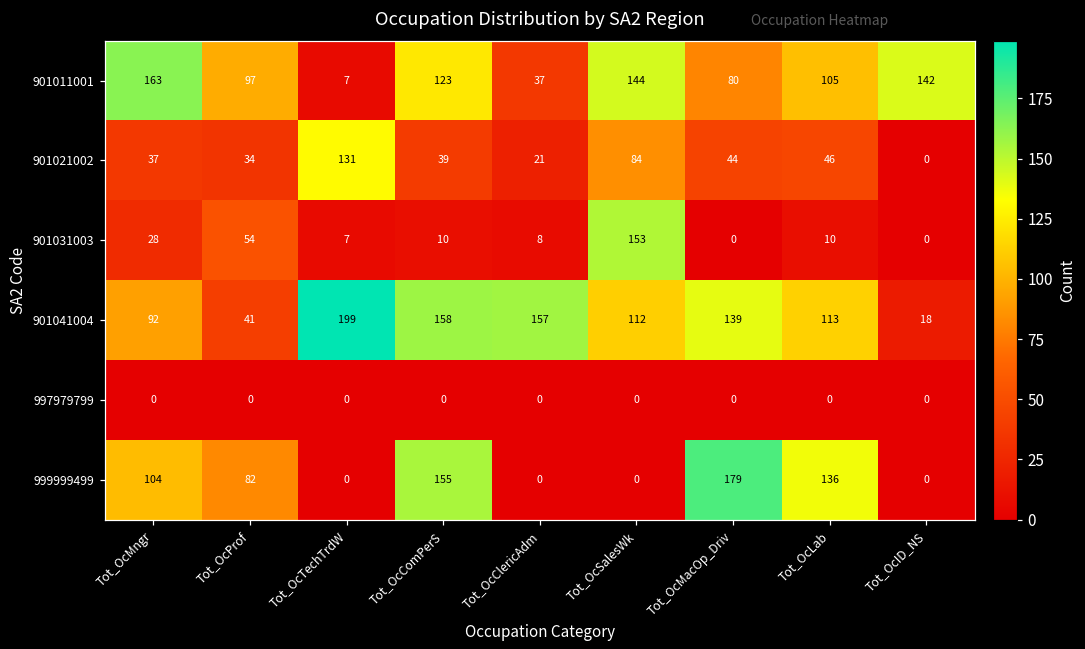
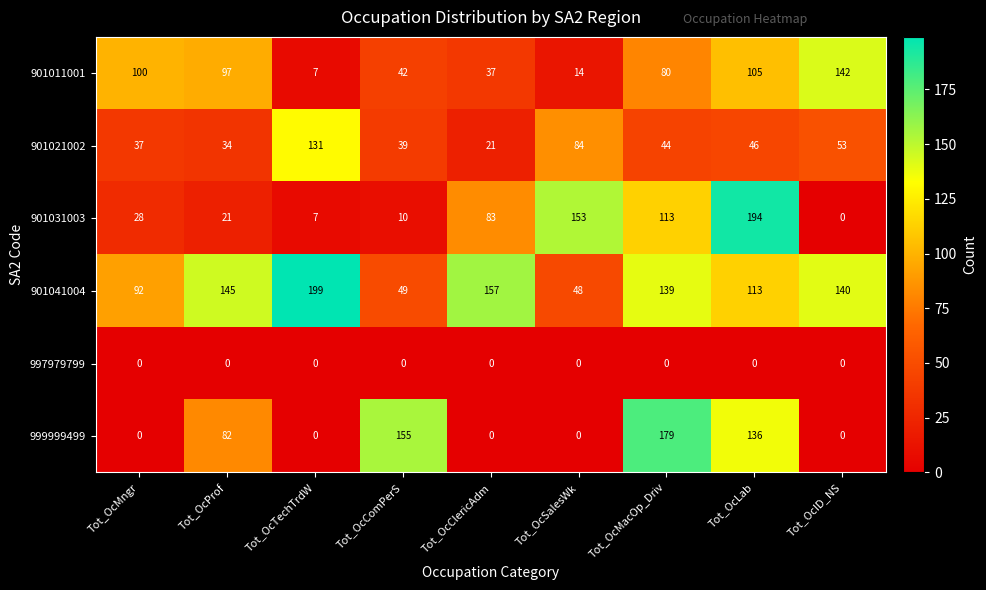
901011001, Tot_OcMngr: 163 -> 100
901011001, Tot_OcComPerS: 123 -> 42
901011001, Tot_OcSalesWk: 144 -> 14
901021002, Tot_OcID_NS: 0 -> 53
901031003, Tot_OcProf: 54 -> 21
901031003, Tot_OcClericAdm: 8 -> 83
901031003, Tot_OcMacOp_Driv: 0 -> 113
901031003, Tot_OcLab: 10 -> 194
901041004, Tot_OcProf: 41 -> 145
901041004, Tot_OcComPerS: 158 -> 49
901041004, Tot_OcSalesWk: 112 -> 48
901041004, Tot_OcID_NS: 18 -> 140
999999499, Tot_OcMngr: 104 -> 0
